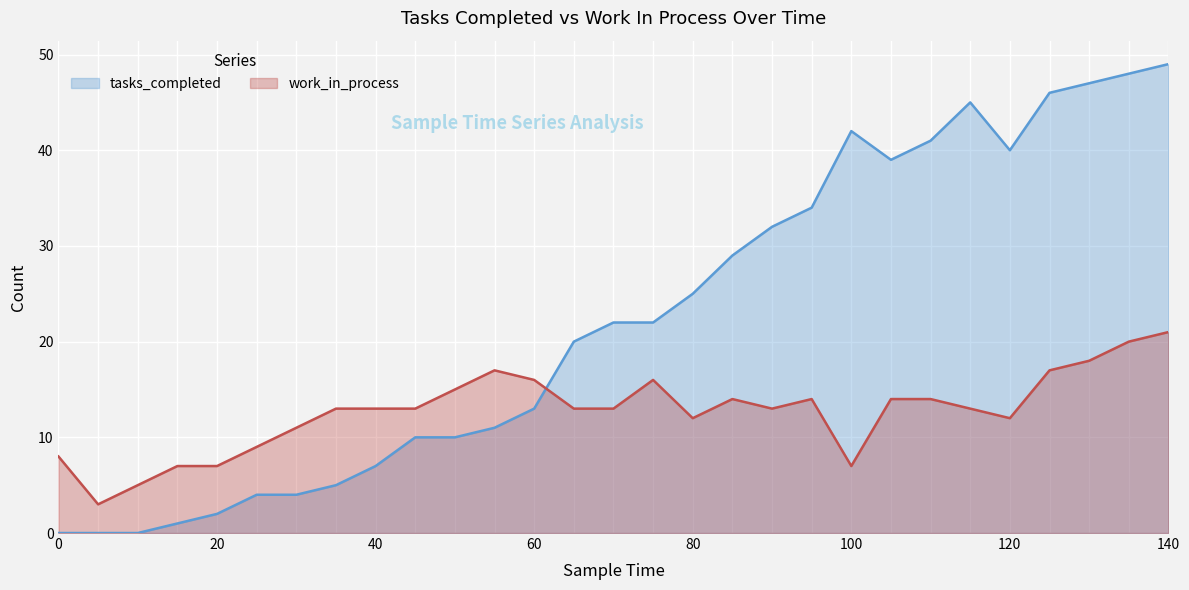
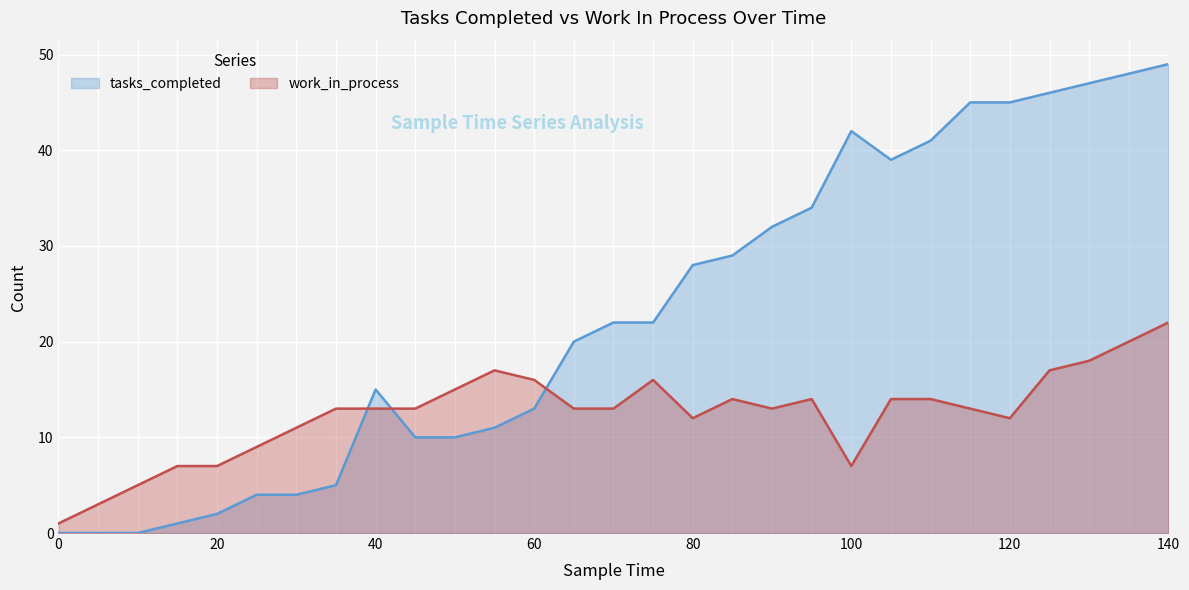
work_in_process, 0: 8 -> 1
tasks_completed, 40: 7 -> 15
tasks_completed, 80: 25 -> 28
tasks_completed, 120: 40 -> 45
work_in_process, 140: 21 -> 22
